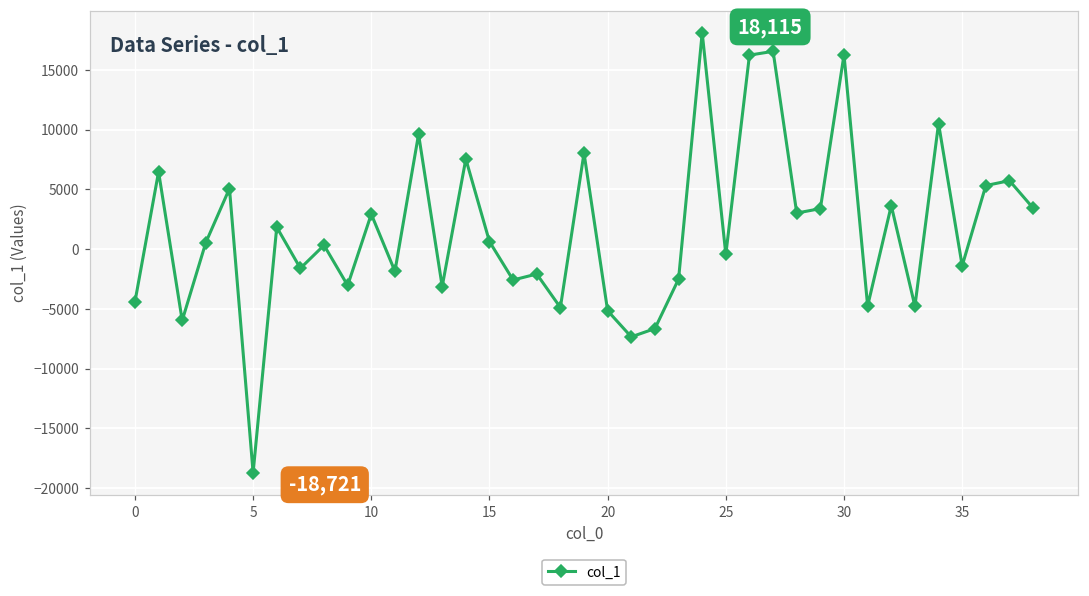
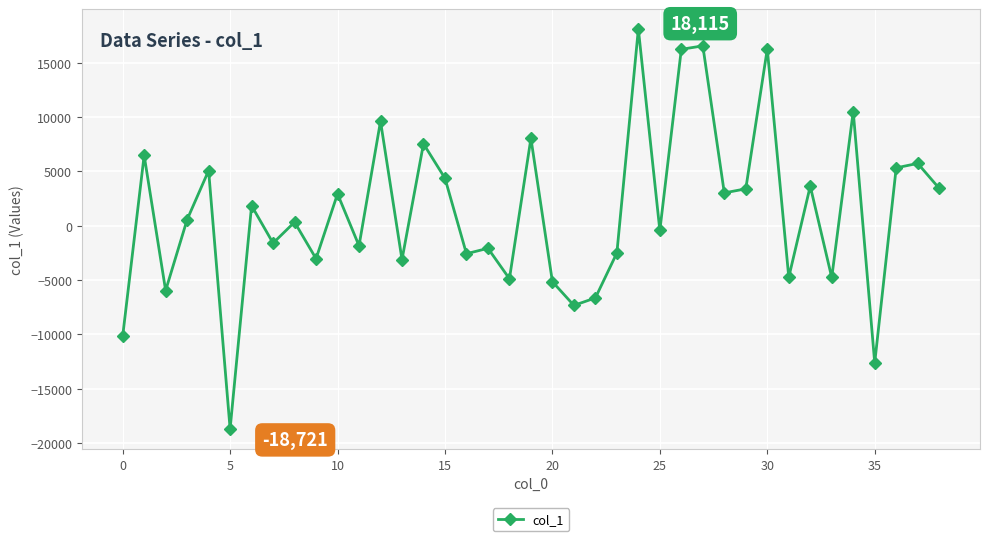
0: -4400 -> -10200
15: 600 -> 4400
35: -1400 -> -12600
